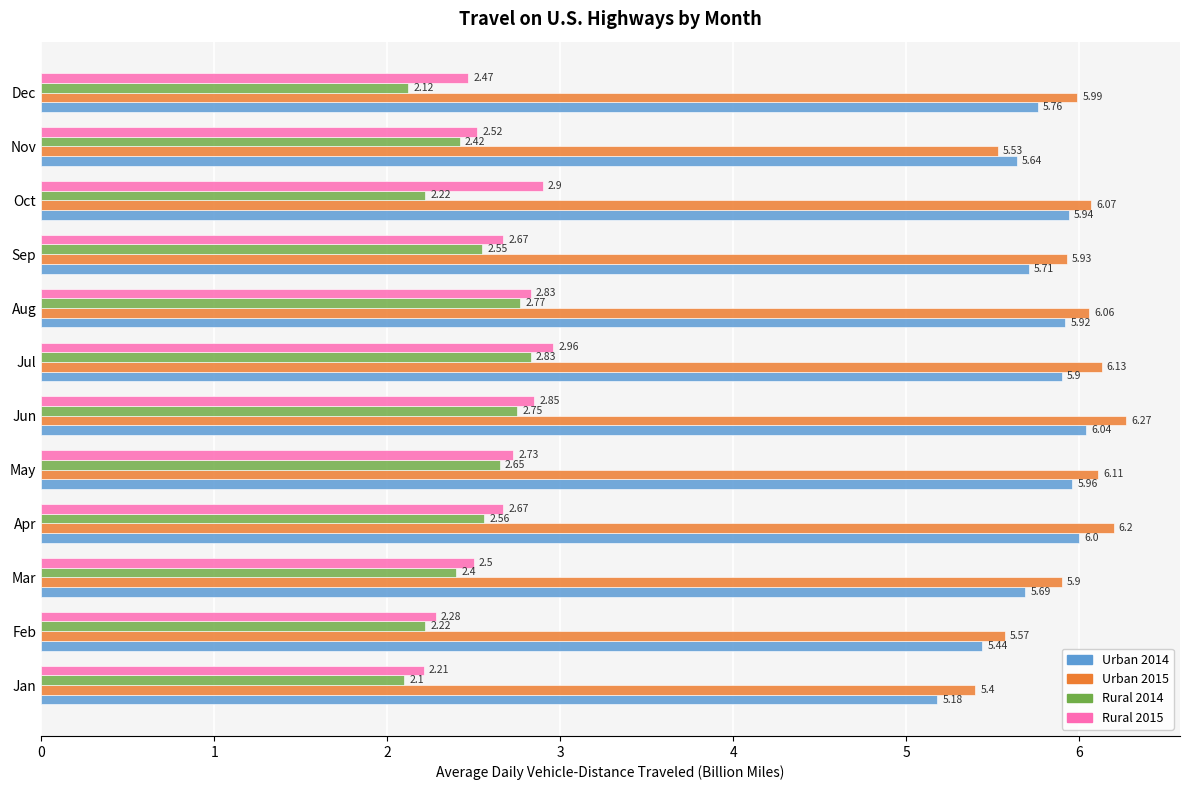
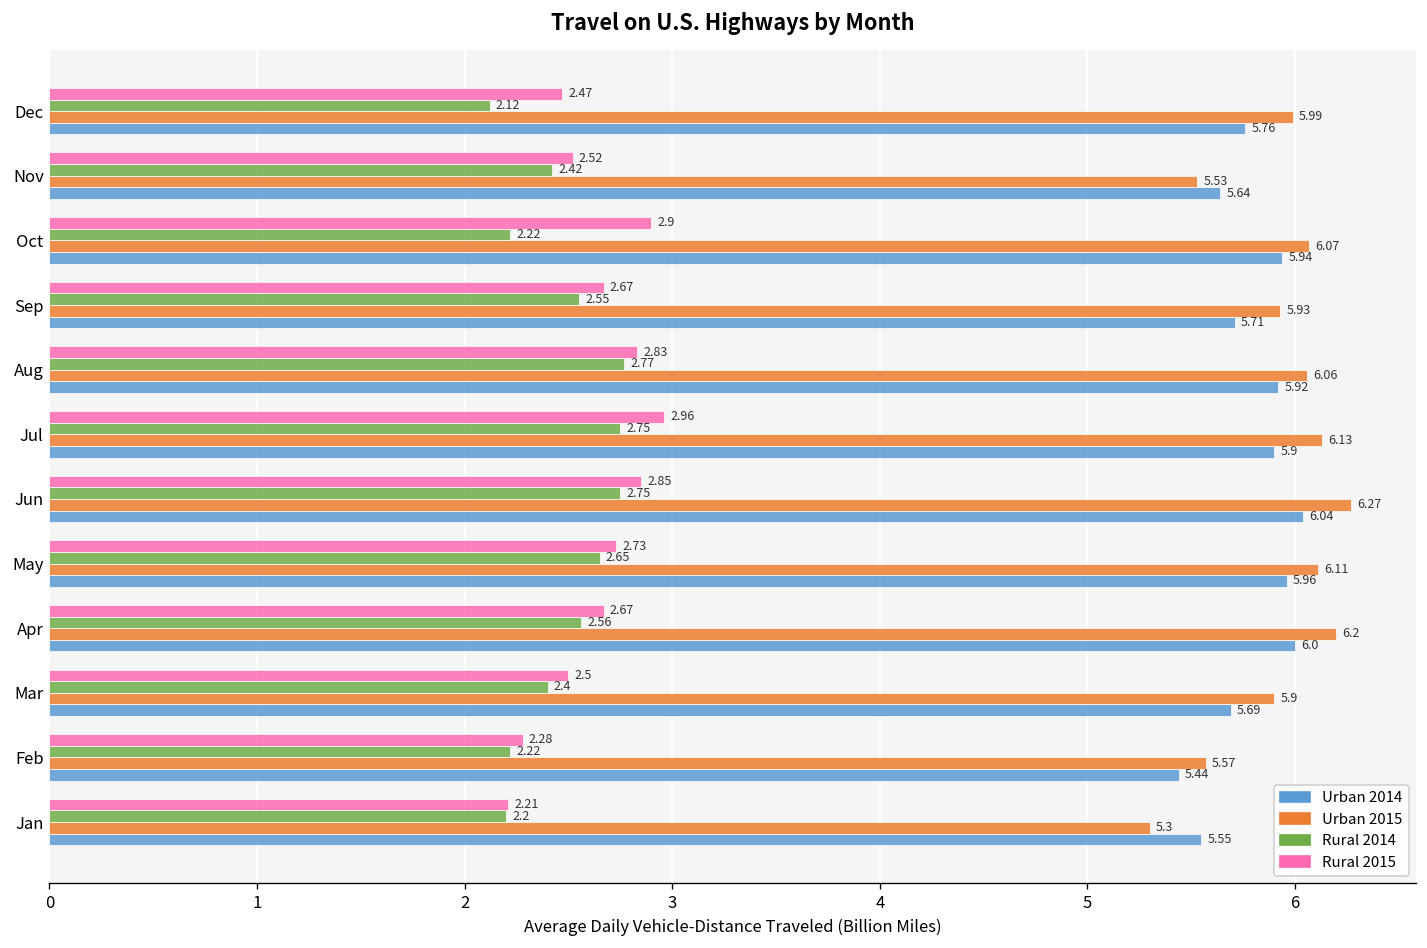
Rural 2014, Jul: 2.83 -> 2.75
Rural 2014, Jan: 2.1 -> 2.2
Urban 2015, Jan: 5.4 -> 5.3
Urban 2014, Jan: 5.18 -> 5.55
